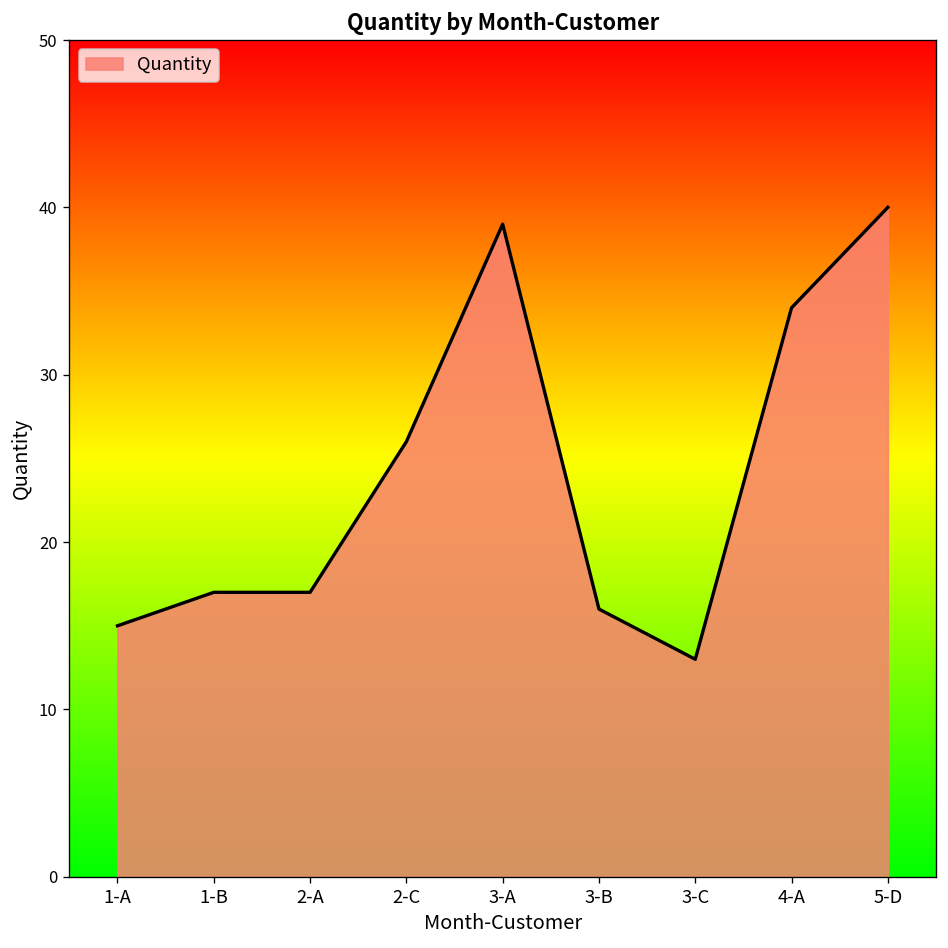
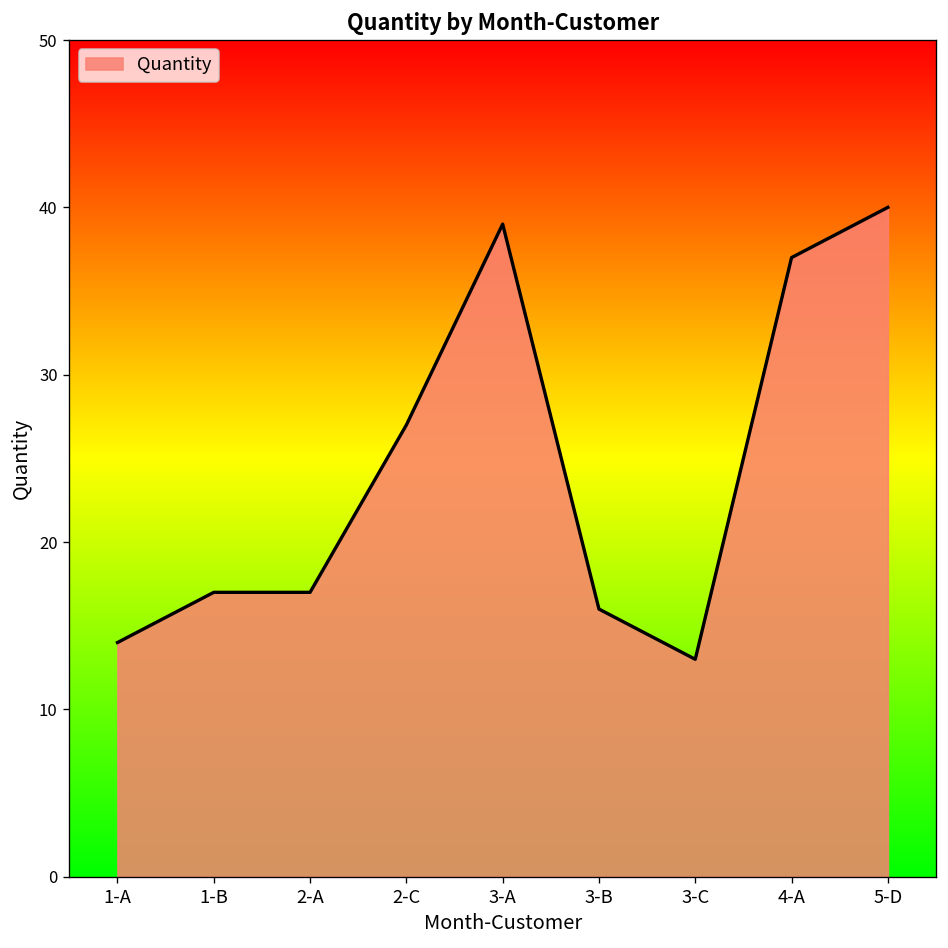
1-A: 15 -> 14
2-C: 26 -> 27
4-A: 34 -> 37
